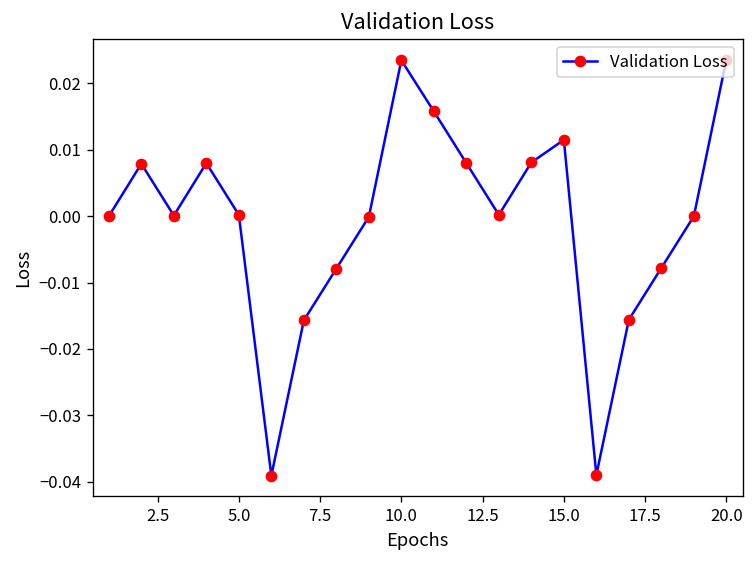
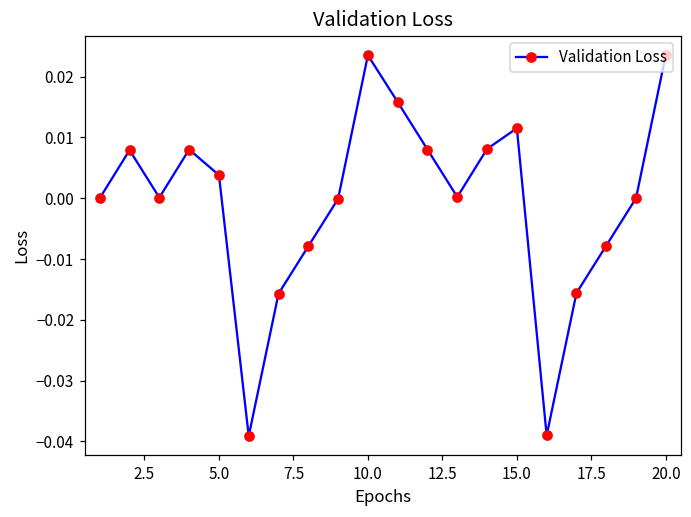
5.0: 0.000 -> 0.004
